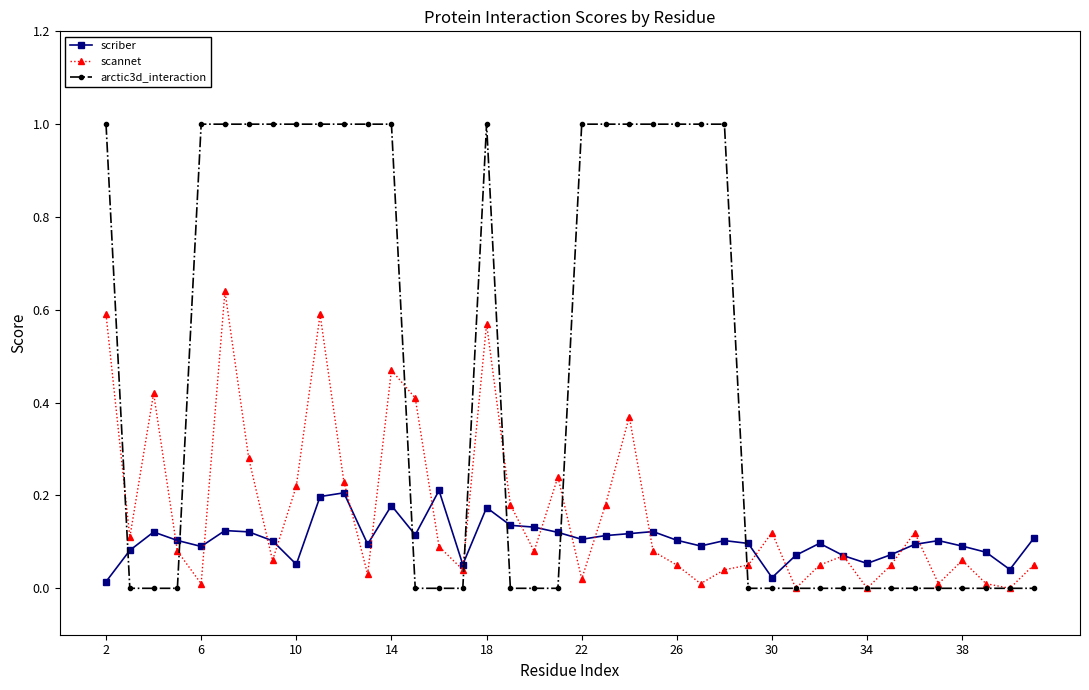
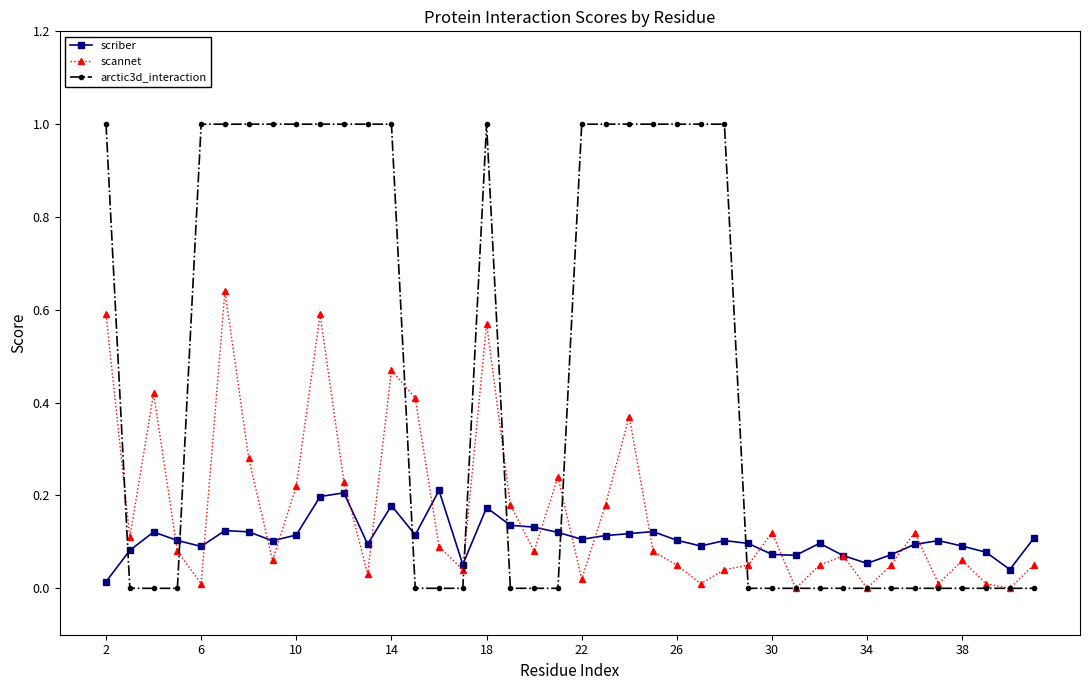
scriber, 10: 0.05 -> 0.11
scriber, 30: 0.02 -> 0.07
